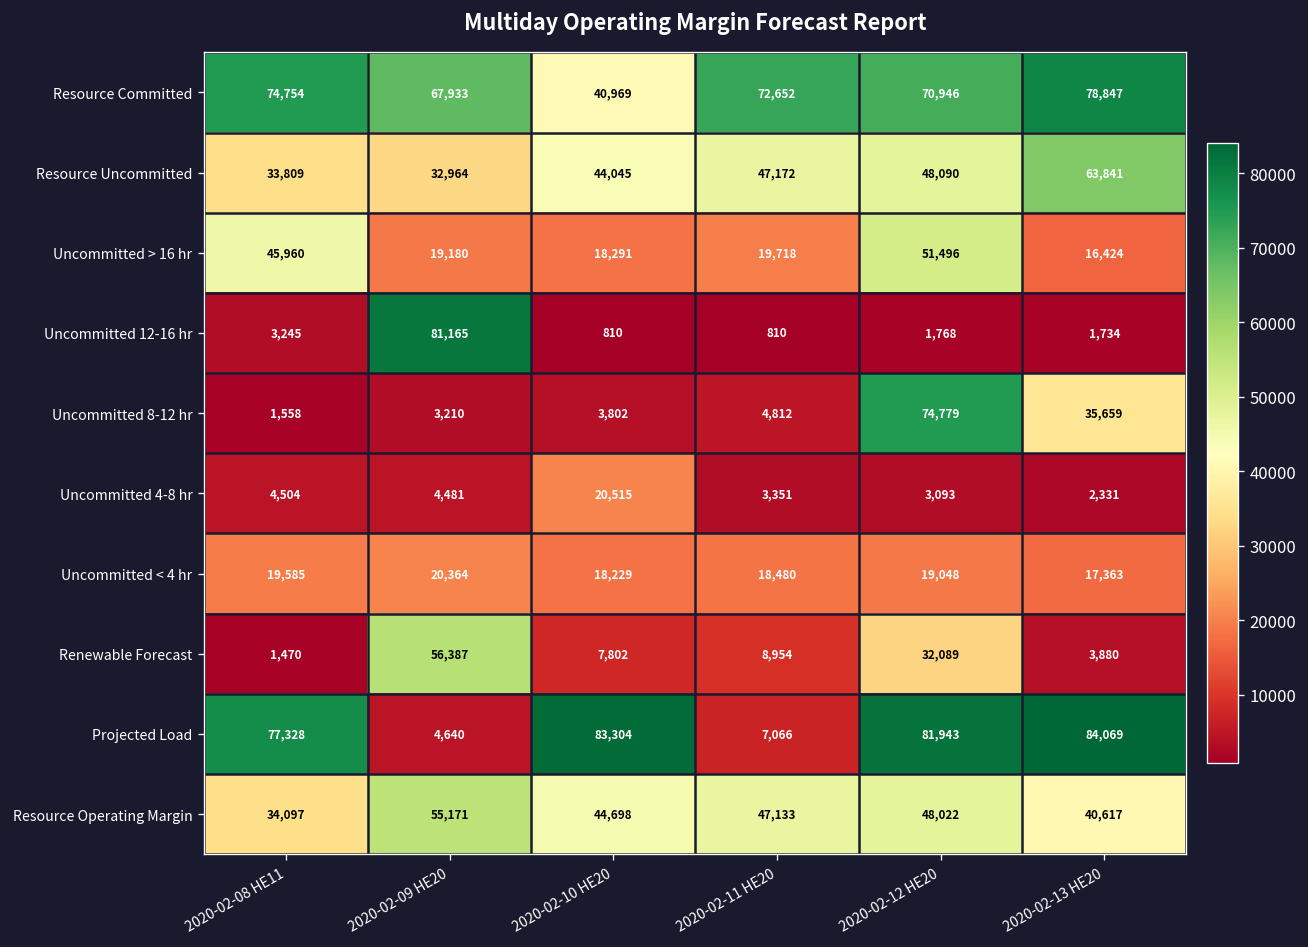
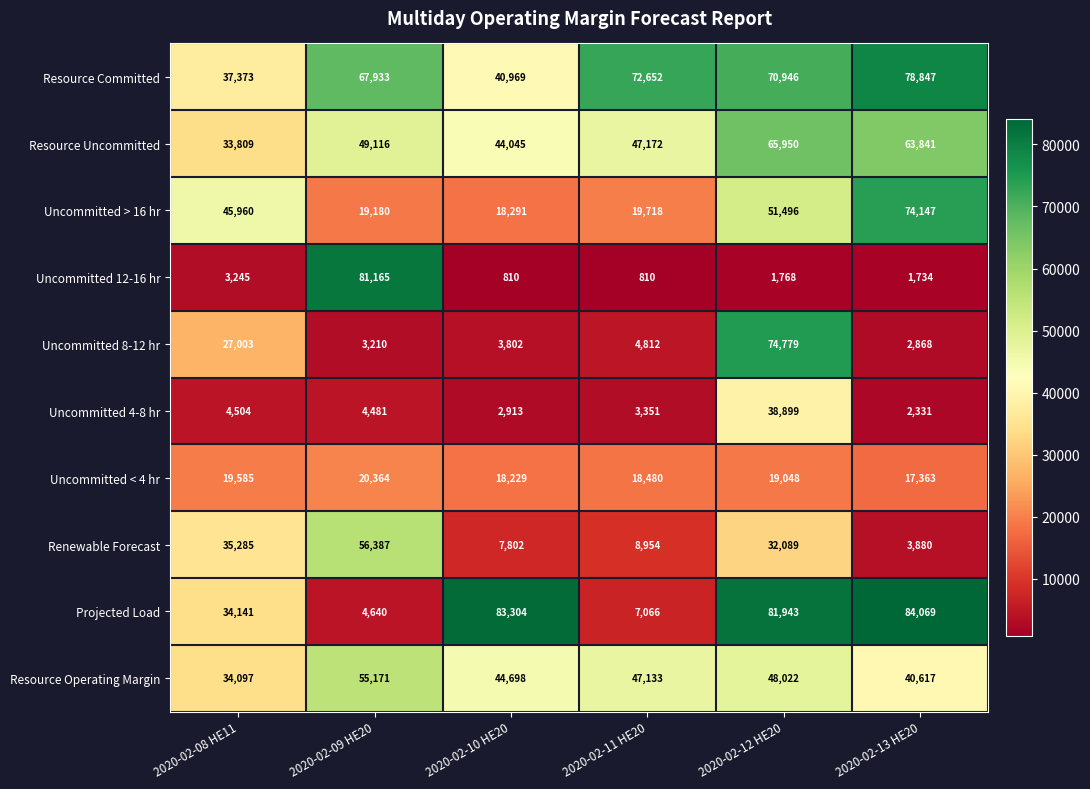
Resource Committed, 2020-02-08 HE11: 74,754 -> 37,373
Resource Uncommitted, 2020-02-09 HE20: 32,964 -> 49,116
Resource Uncommitted, 2020-02-12 HE20: 48,090 -> 65,950
Uncommitted > 16 hr, 2020-02-13 HE20: 16,424 -> 74,147
Uncommitted 8-12 hr, 2020-02-08 HE11: 1,558 -> 27,003
Uncommitted 8-12 hr, 2020-02-13 HE20: 35,659 -> 2,868
Uncommitted 4-8 hr, 2020-02-10 HE20: 20,515 -> 2,913
Uncommitted 4-8 hr, 2020-02-12 HE20: 3,093 -> 38,899
Renewable Forecast, 2020-02-08 HE11: 1,470 -> 35,285
Projected Load, 2020-02-08 HE11: 77,328 -> 34,141
